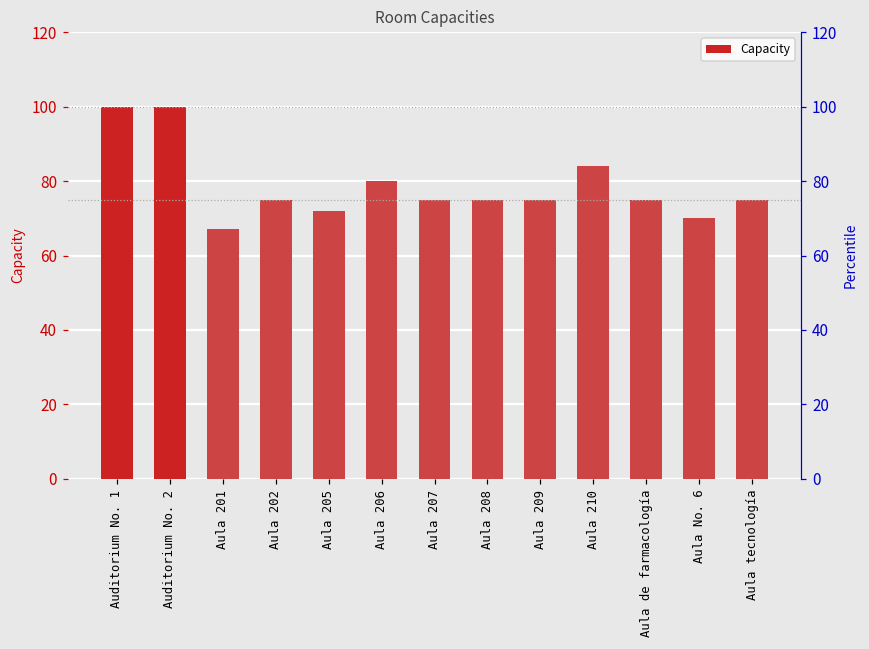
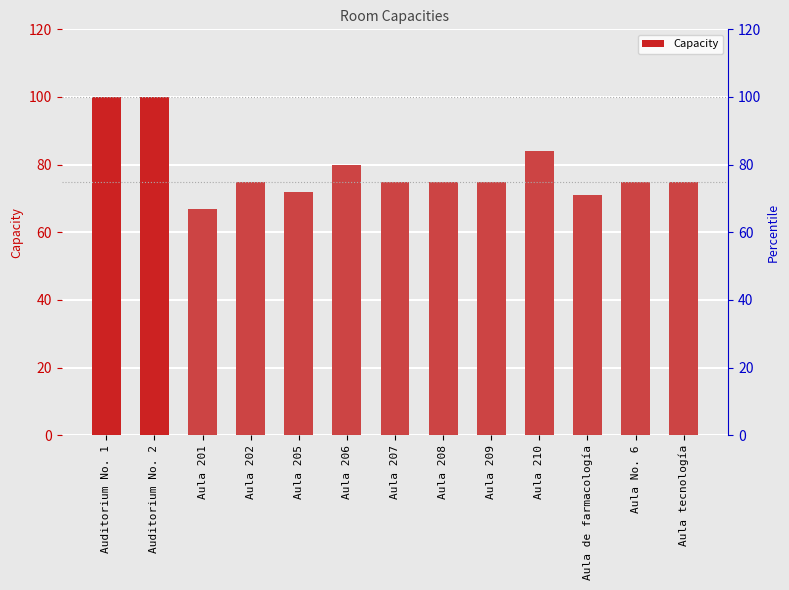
Aula de farmacología: 75 -> 71
Aula No. 6: 70 -> 75
